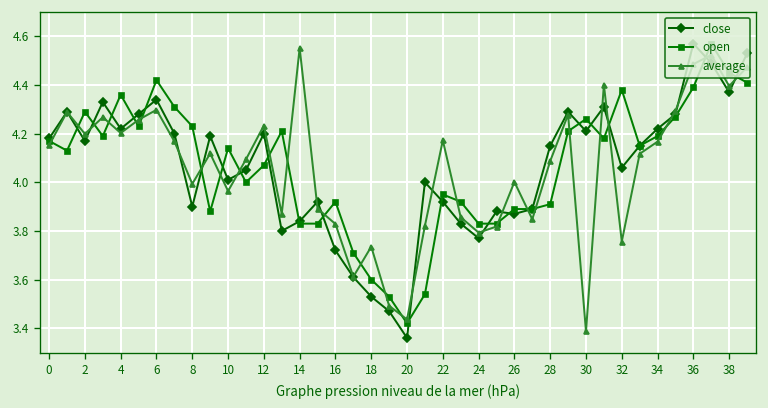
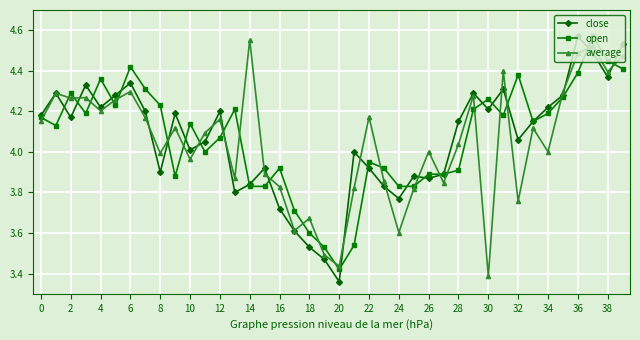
average, 2: 4.20 -> 4.27
average, 12: 4.23 -> 4.16
average, 18: 3.74 -> 3.67
average, 24: 3.79 -> 3.60
average, 28: 4.09 -> 4.04
average, 34: 4.17 -> 4.00
